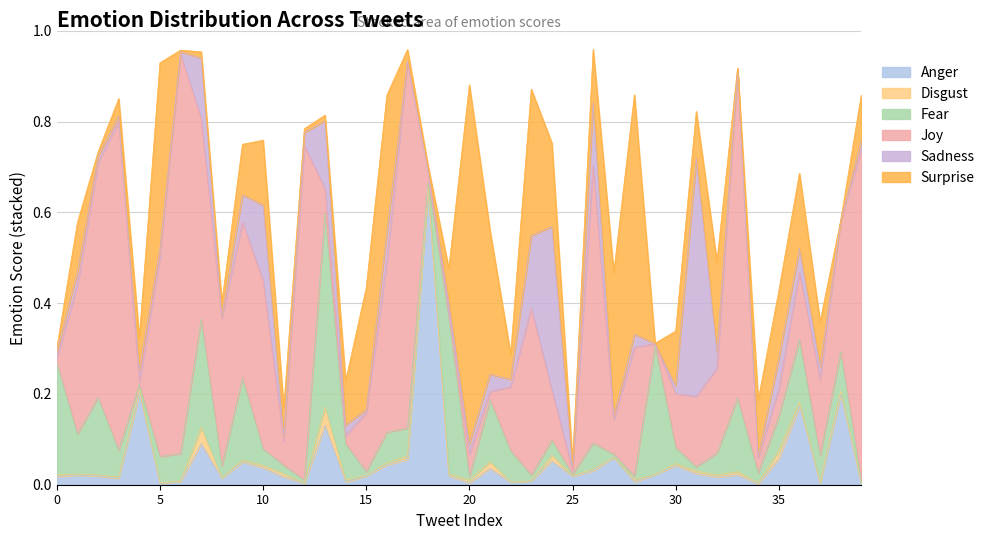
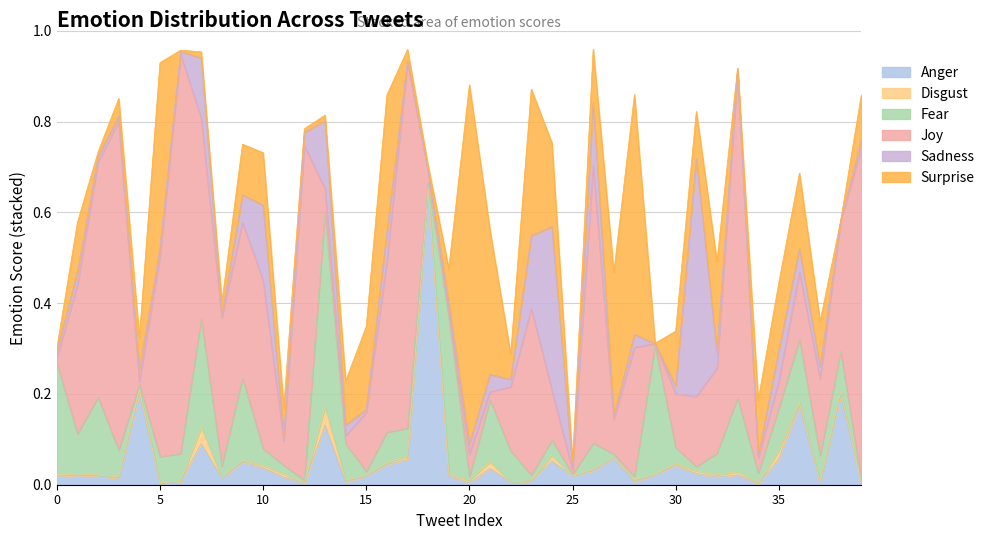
Surprise, 10: 0.14 -> 0.12
Surprise, 15: 0.27 -> 0.18
Fear, 35: 0.08 -> 0.09
